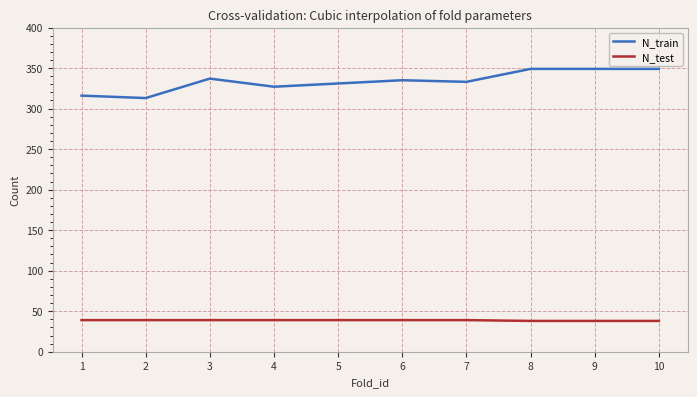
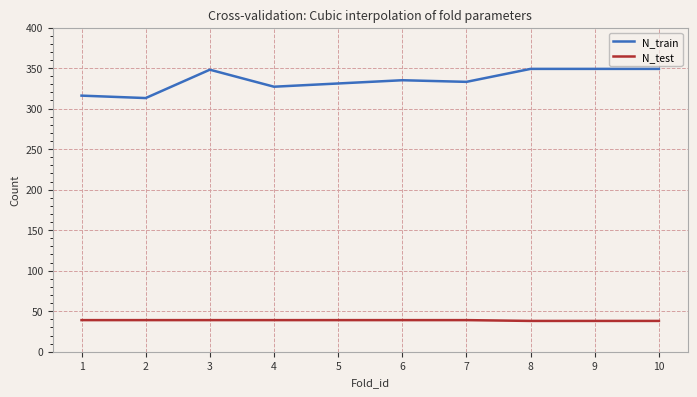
N_train, 3: 340 -> 350
